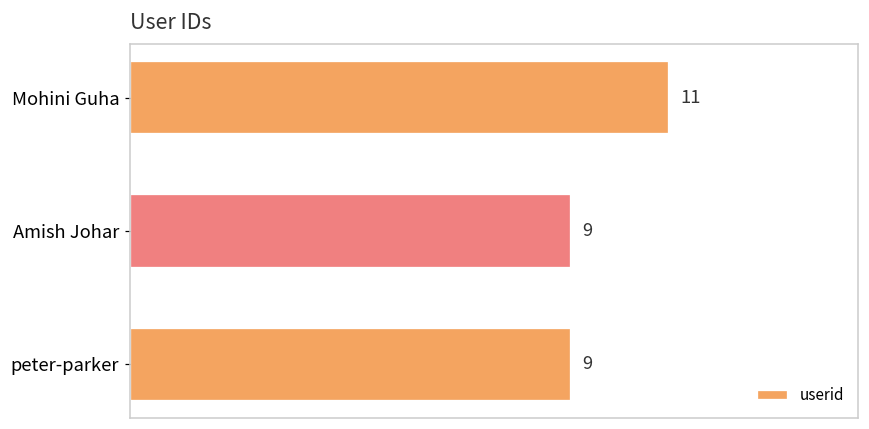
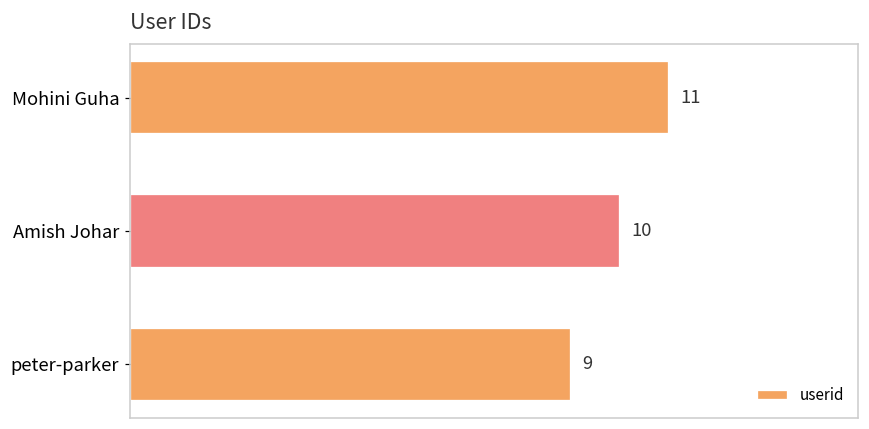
Amish Johar: 9 -> 10
